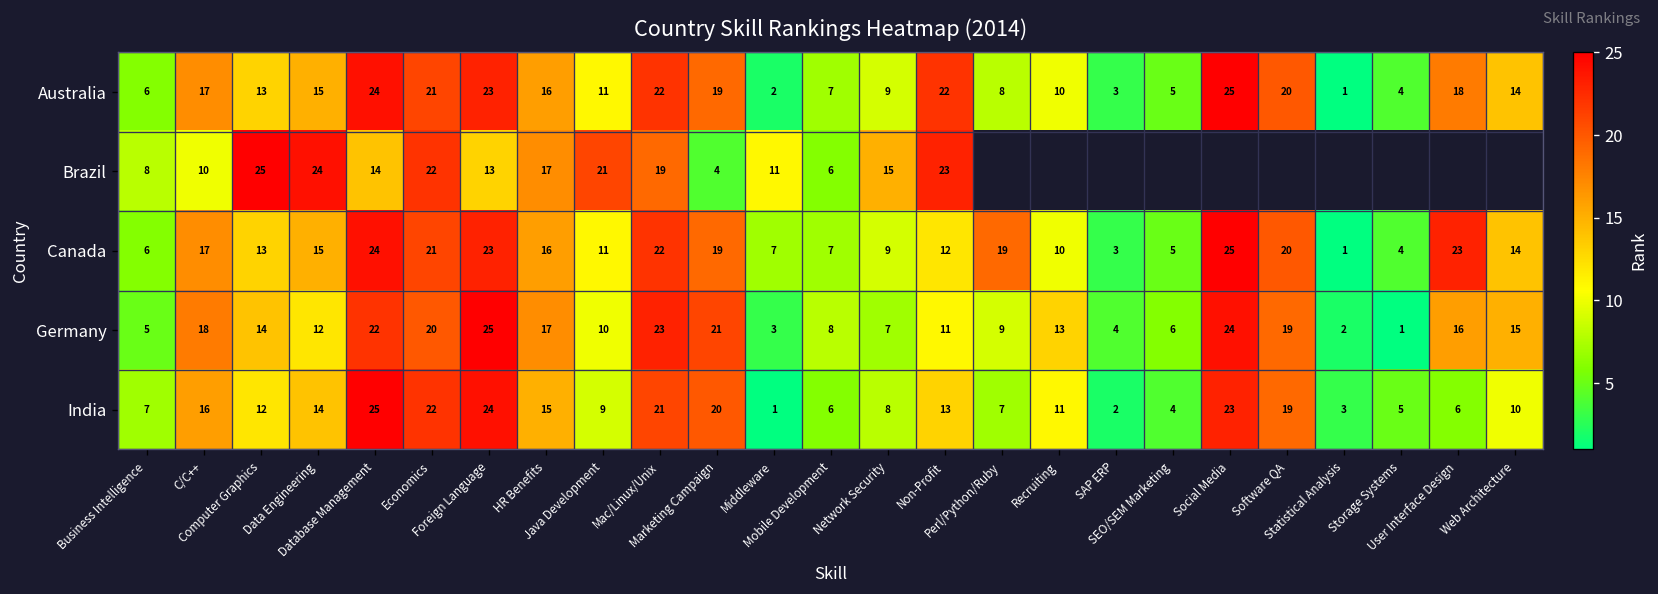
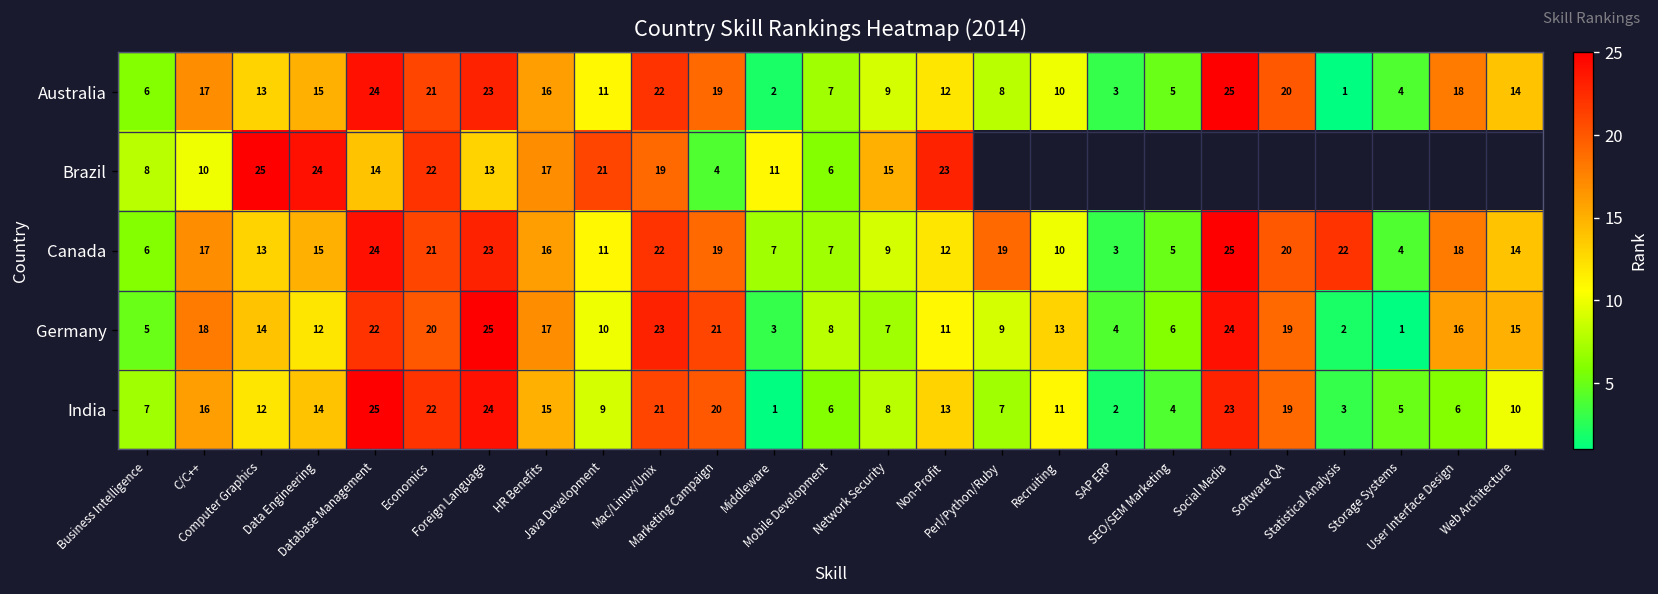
Australia, Non-Profit: 22 -> 12
Canada, Statistical Analysis: 1 -> 22
Canada, User Interface Design: 23 -> 18
